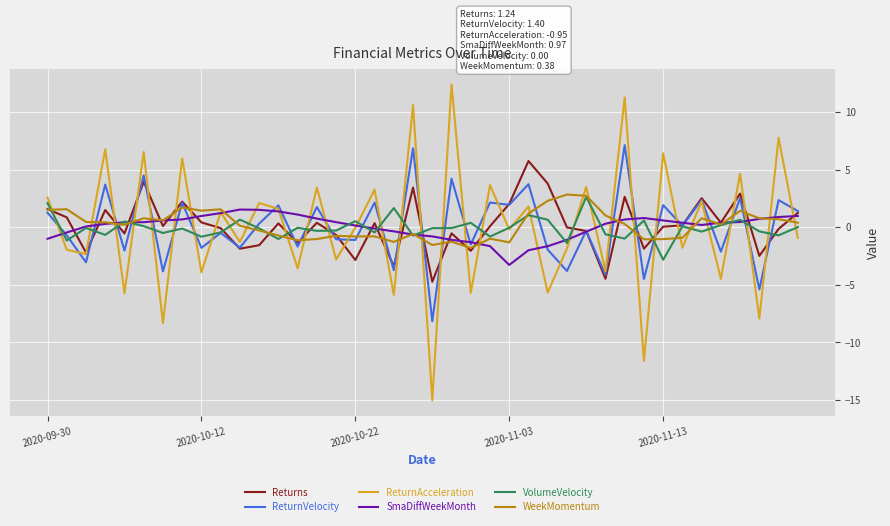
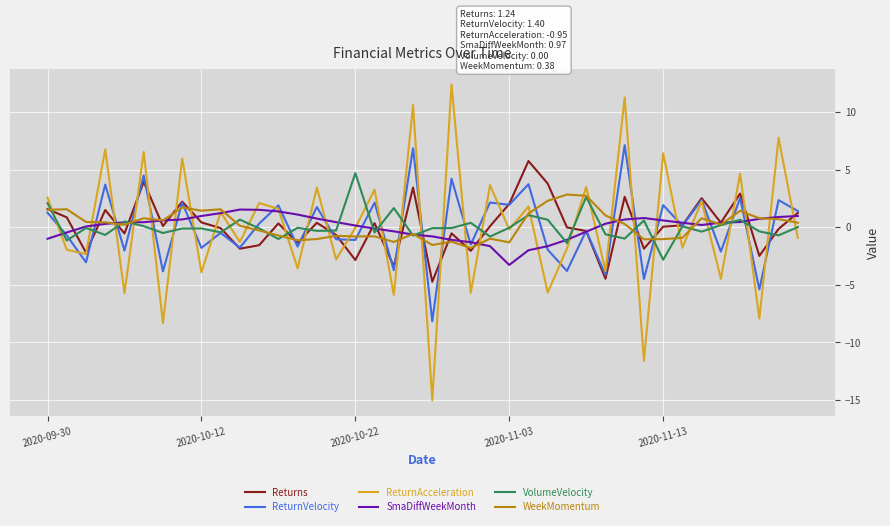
VolumeVelocity, 2020-10-12: -0.8 -> -0.1
VolumeVelocity, 2020-10-22: 0.5 -> 4.7
